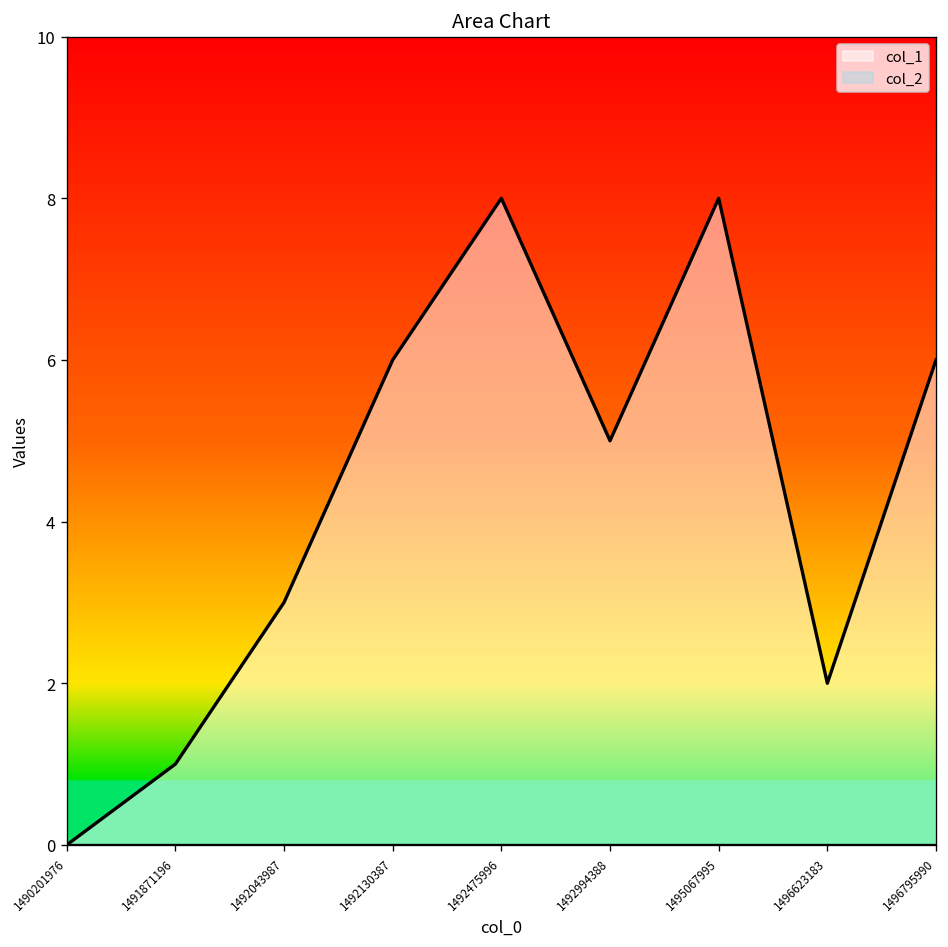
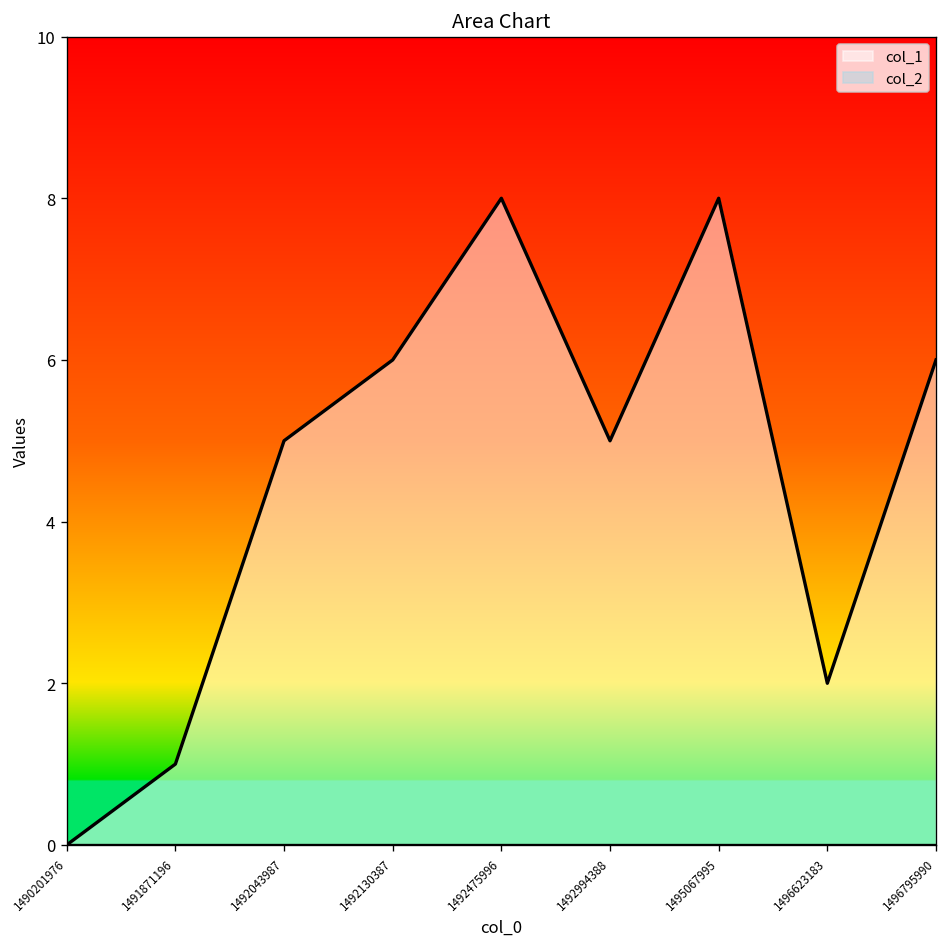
col_1, 1492043987: 3 -> 5
